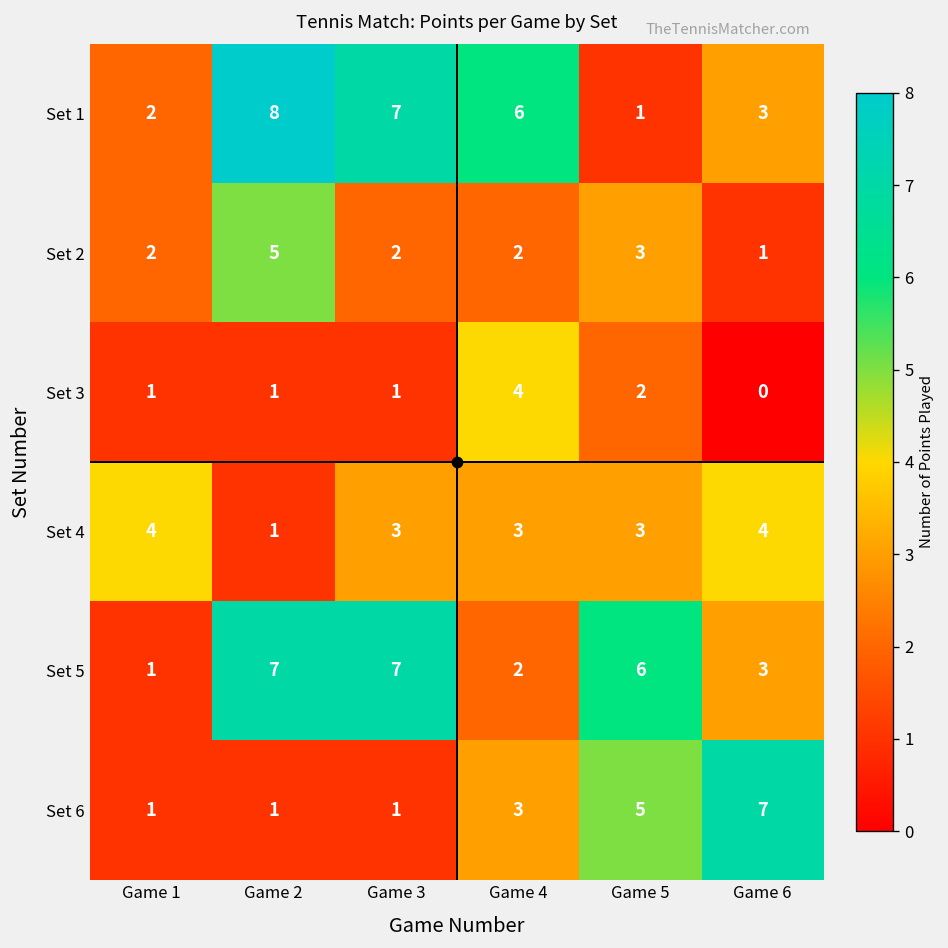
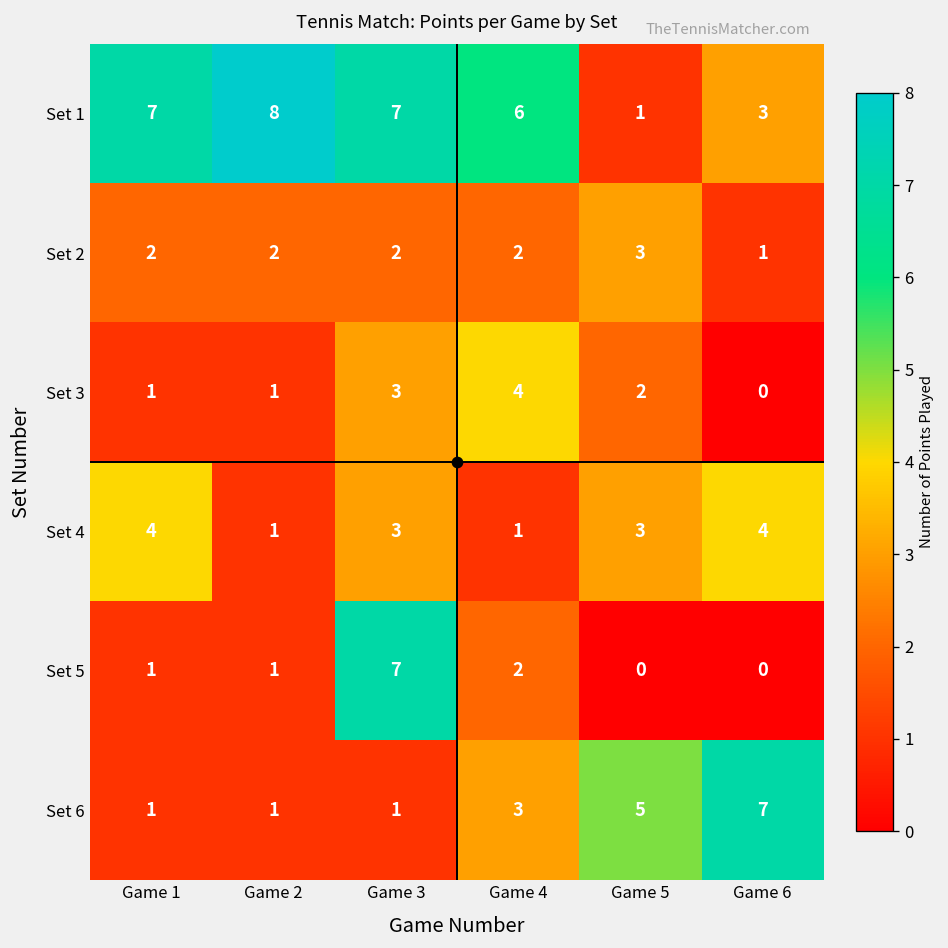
Set 1, Game 1: 2 -> 7
Set 2, Game 2: 5 -> 2
Set 3, Game 3: 1 -> 3
Set 4, Game 4: 3 -> 1
Set 5, Game 2: 7 -> 1
Set 5, Game 5: 6 -> 0
Set 5, Game 6: 3 -> 0
